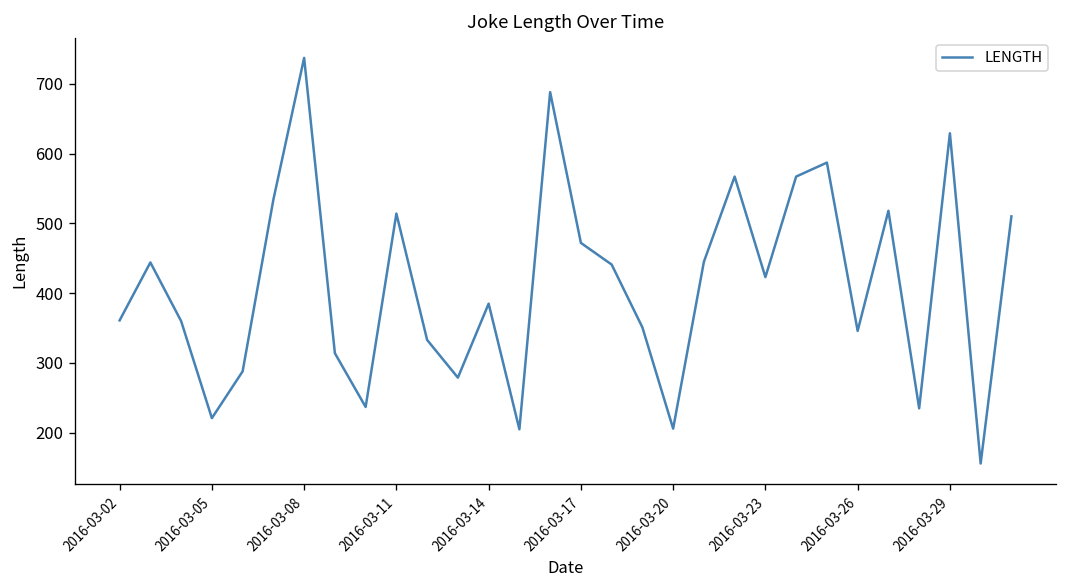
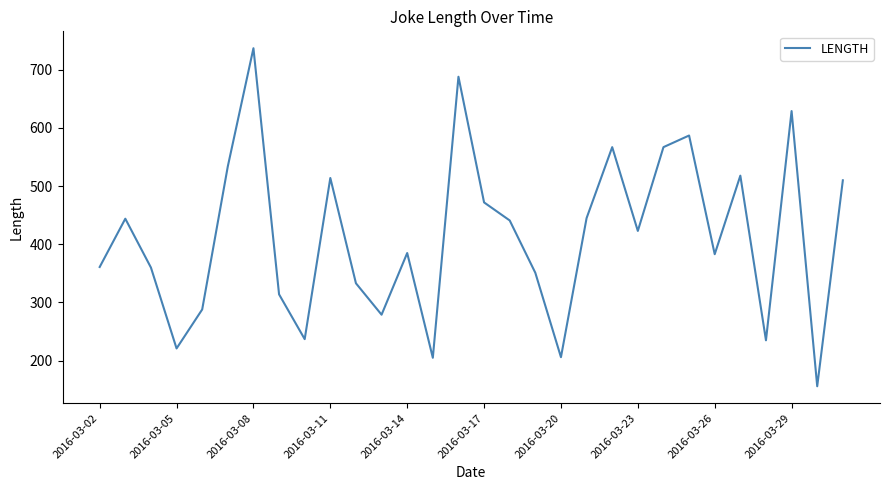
2016-03-26: 350 -> 380
